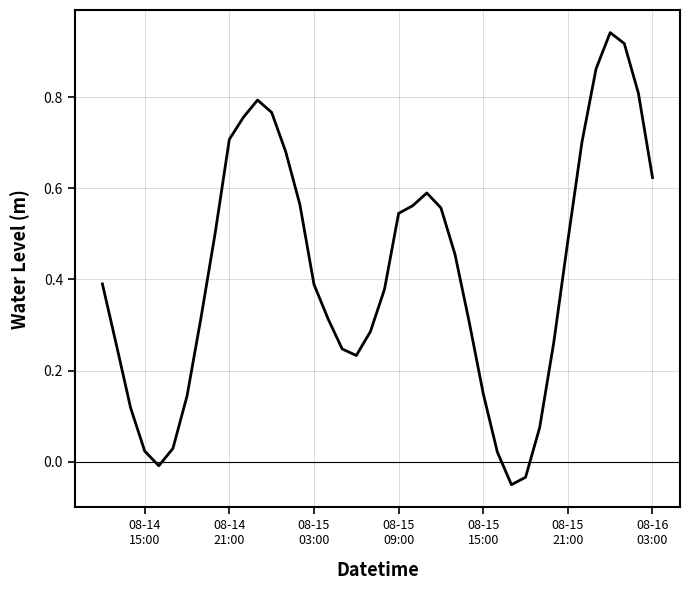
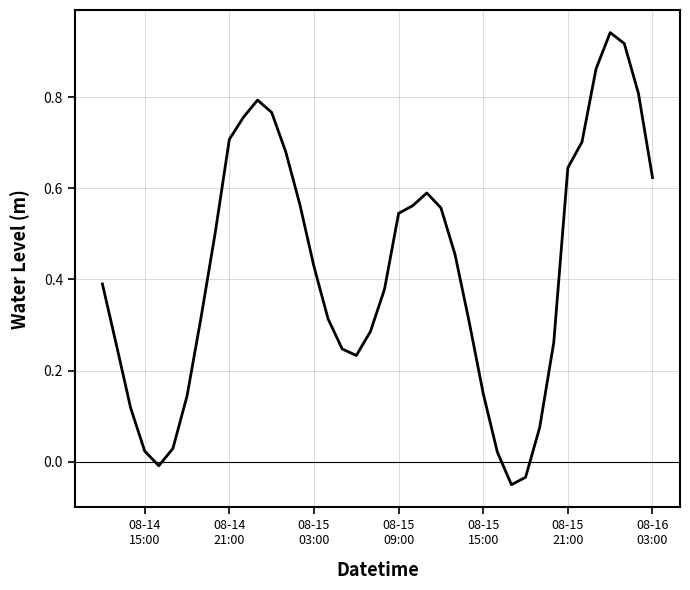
08-15 03:00: 0.39 -> 0.43
08-15 21:00: 0.49 -> 0.65
